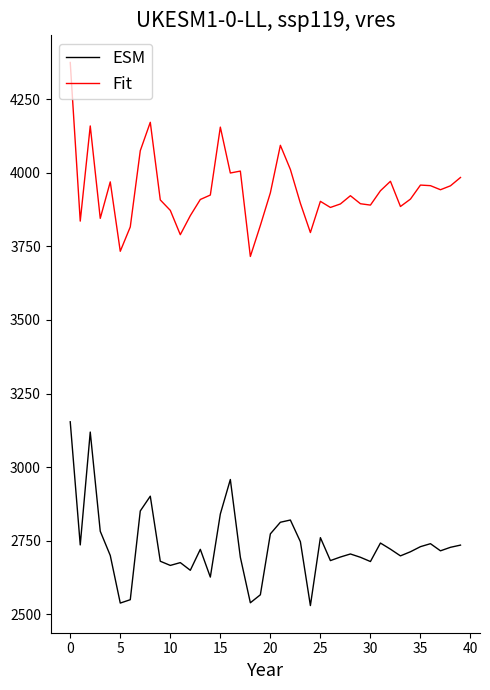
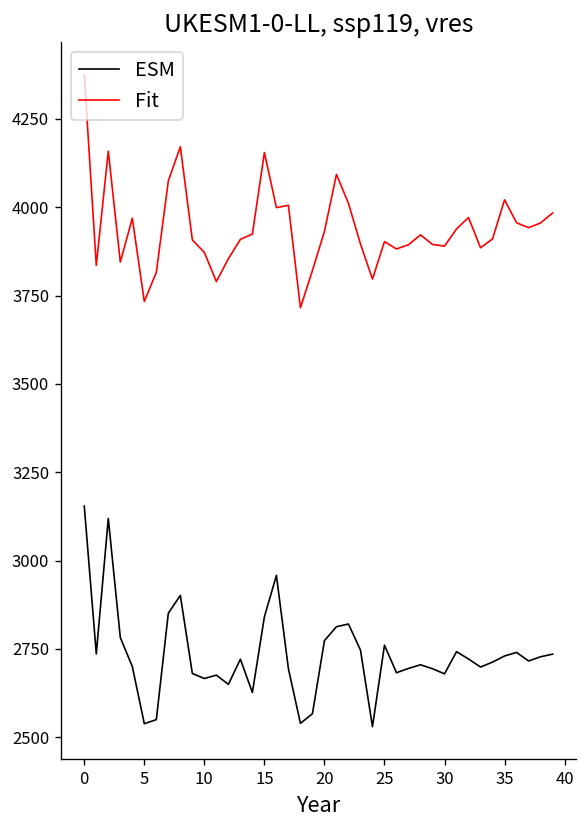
Fit, 35: 3960 -> 4020
